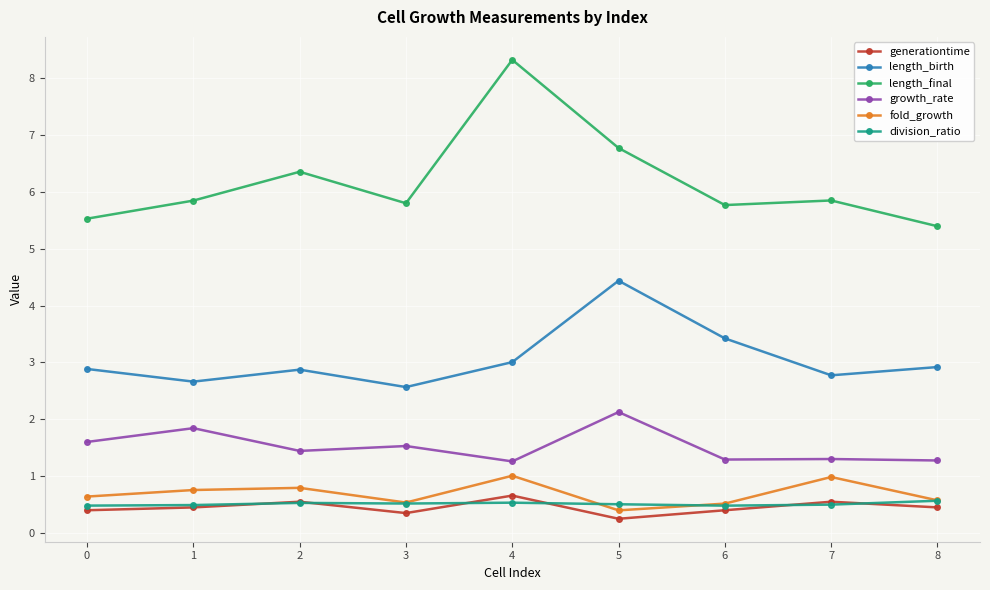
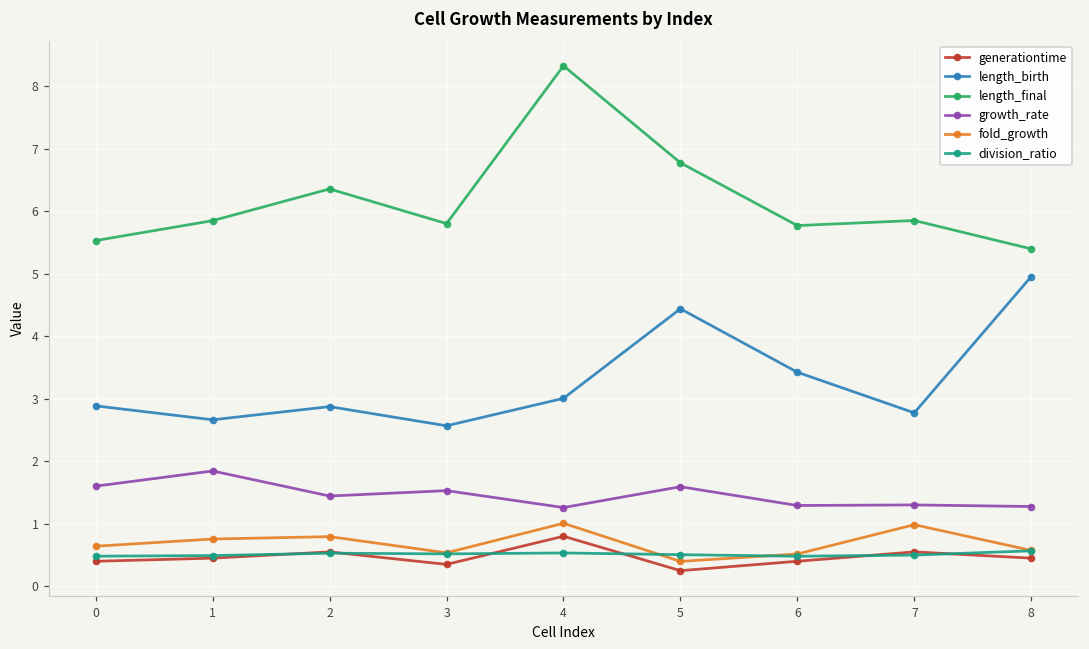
generationtime, 4: 0.7 -> 0.8
growth_rate, 5: 2.1 -> 1.6
length_birth, 8: 2.9 -> 5.0
